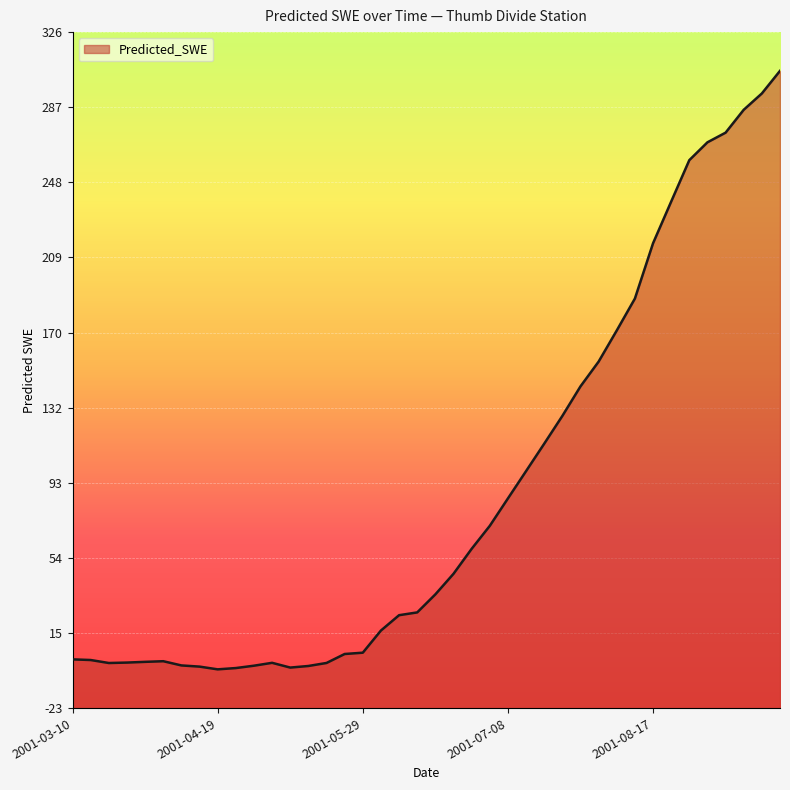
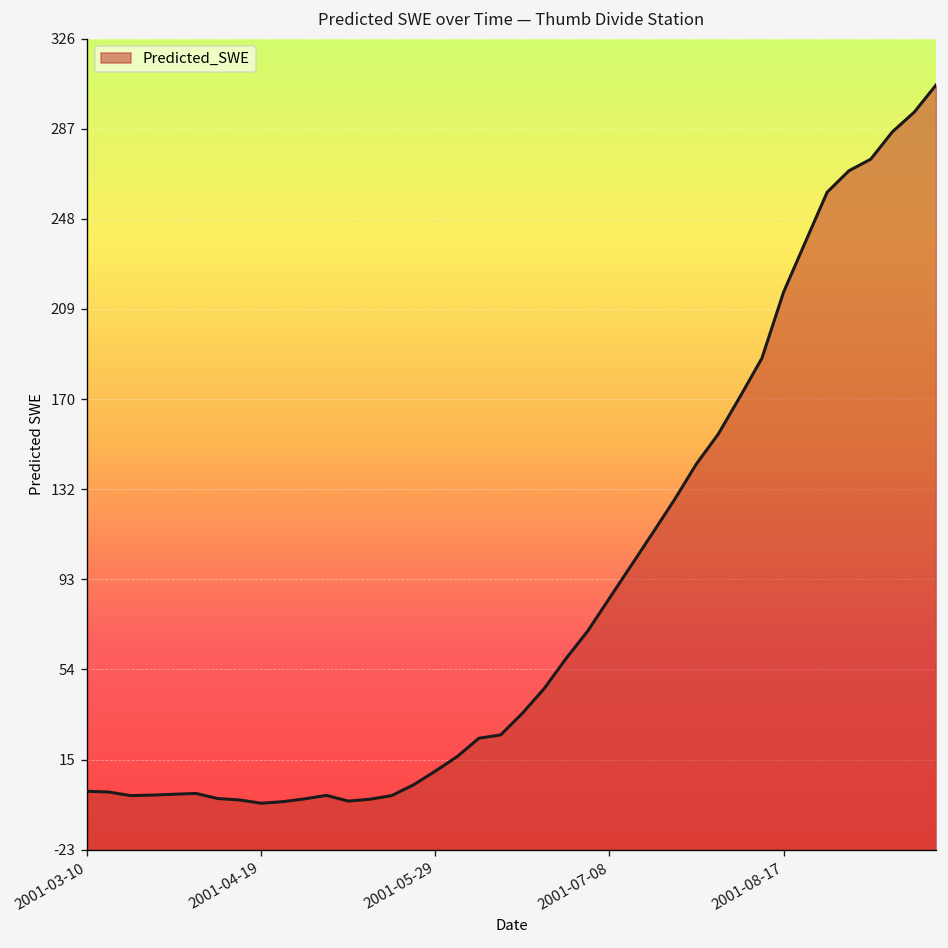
2001-05-29: 5 -> 10
